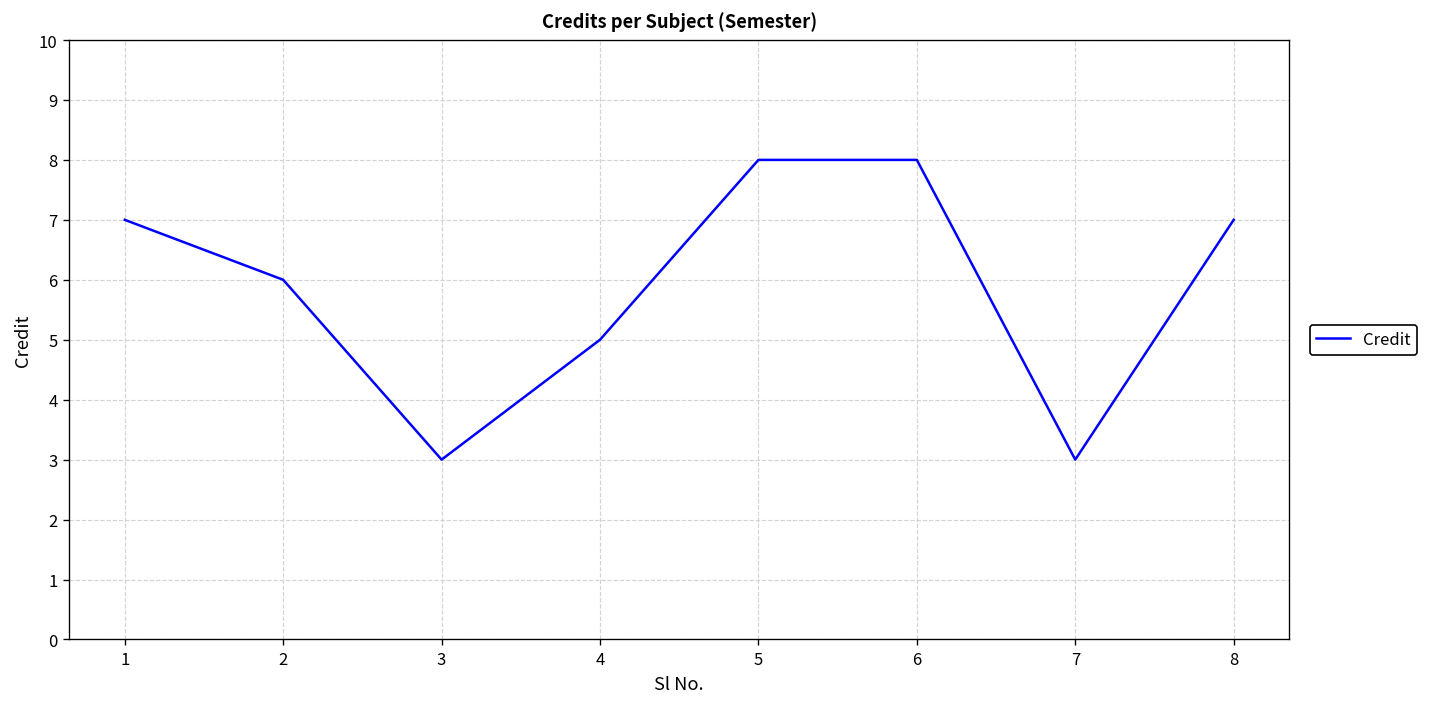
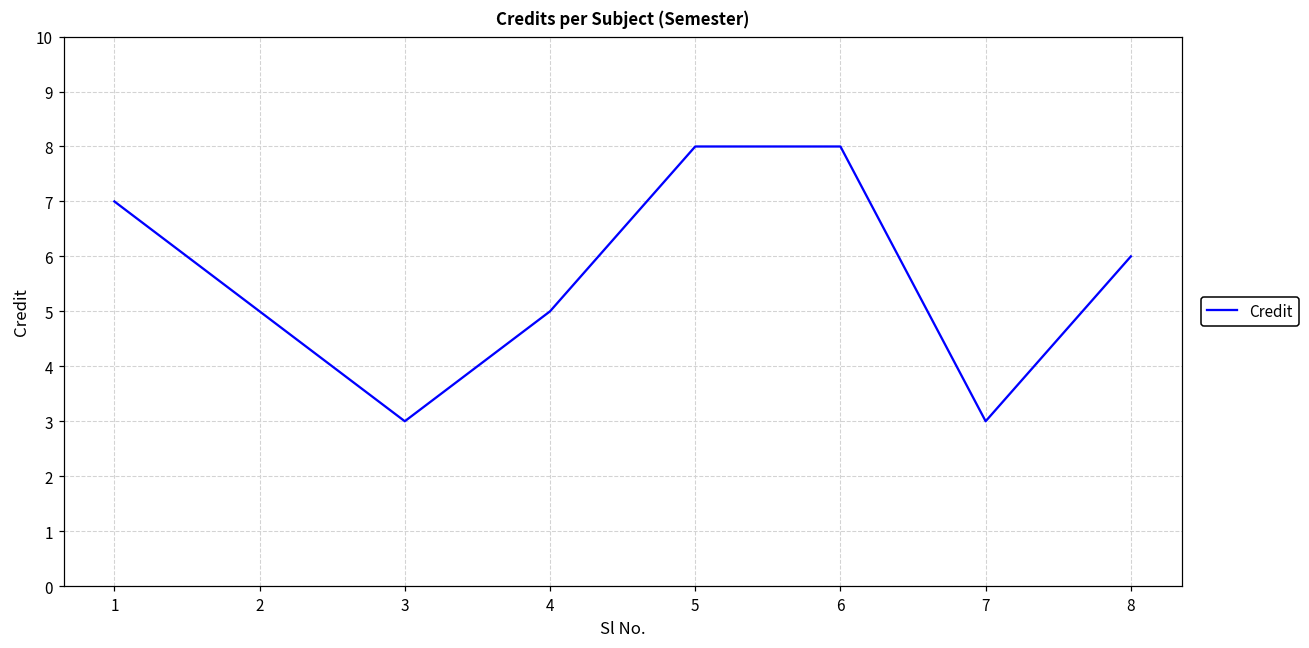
2: 6 -> 5
8: 7 -> 6
